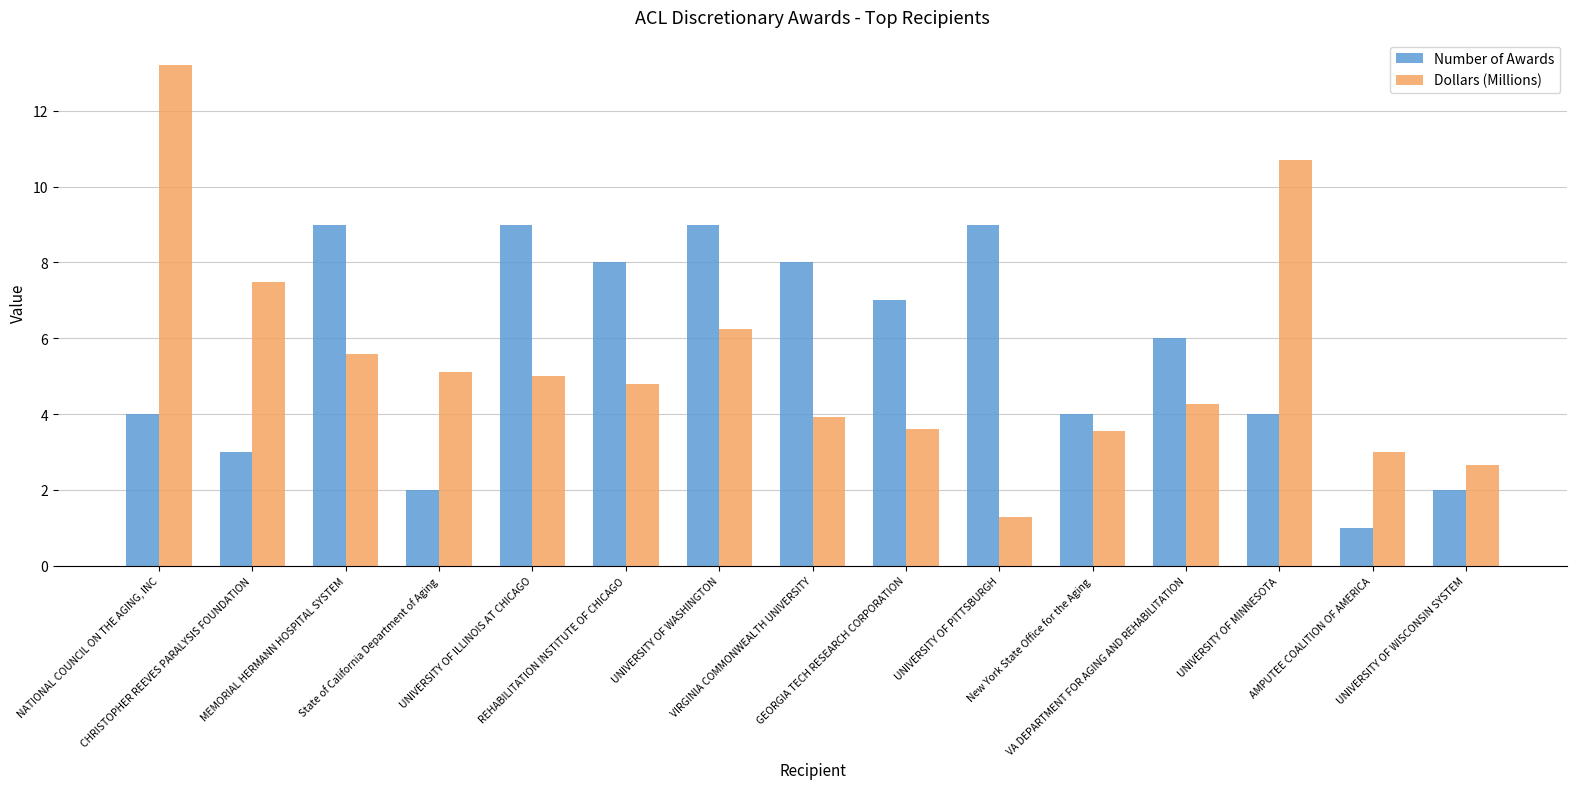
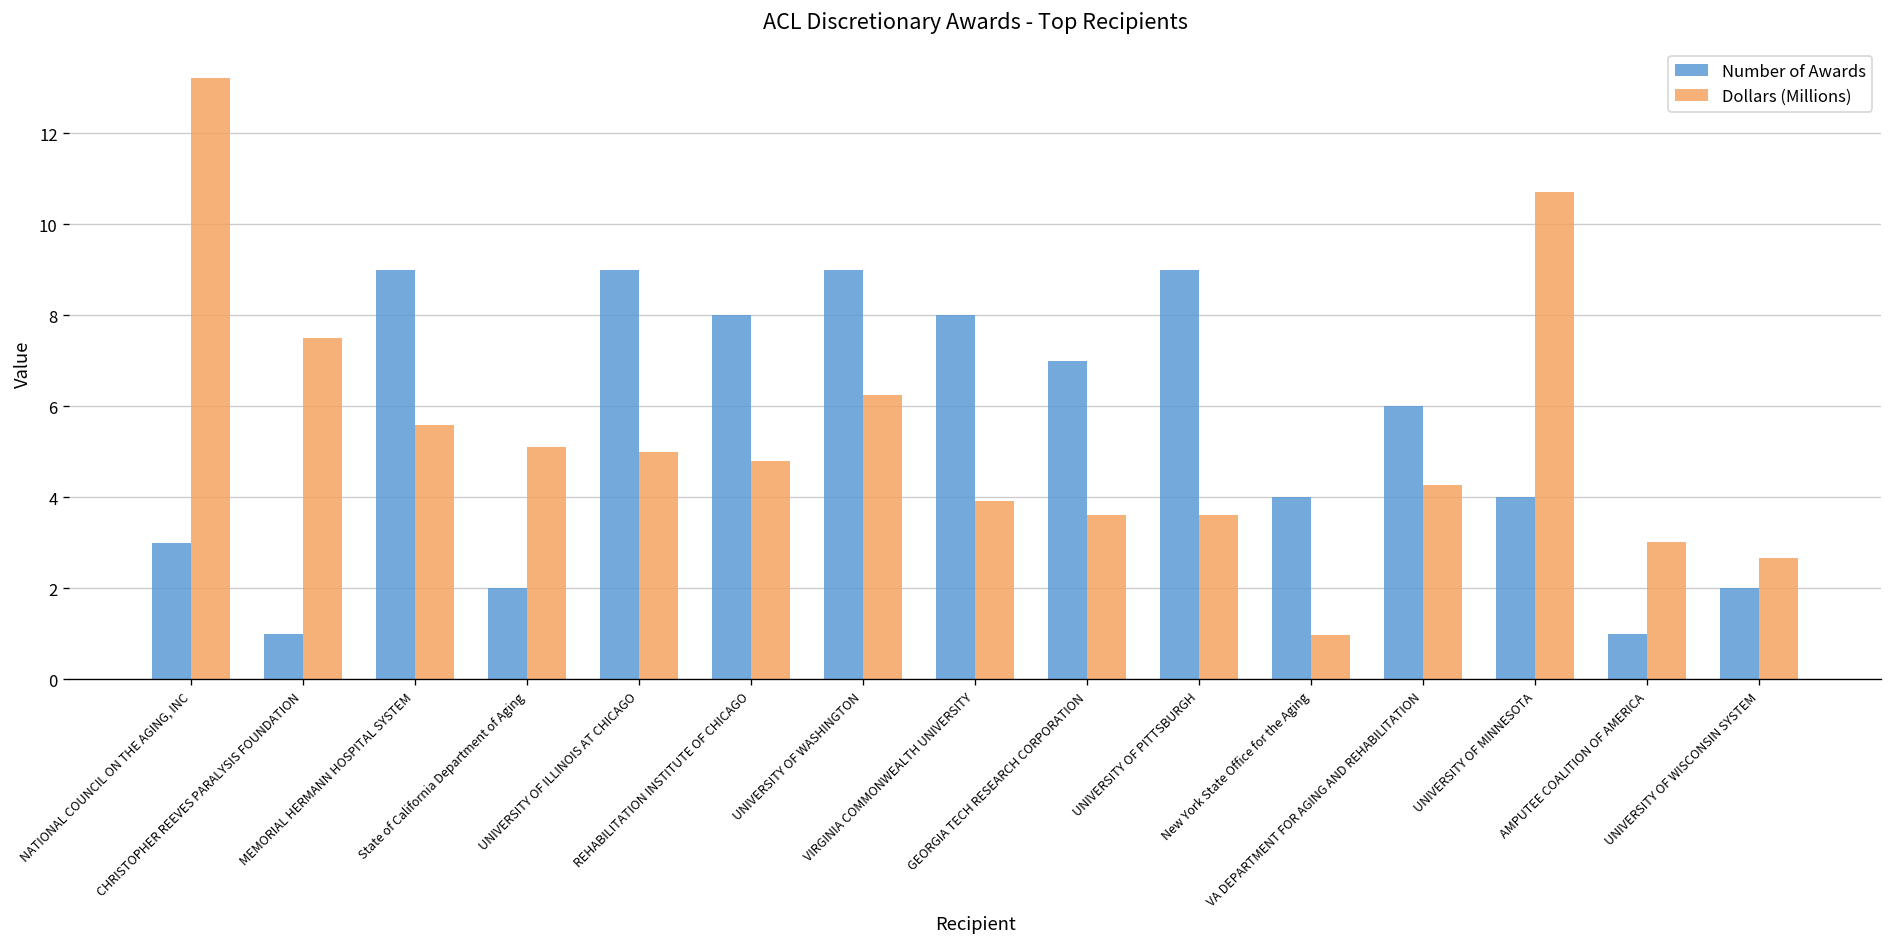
Number of Awards, NATIONAL COUNCIL ON THE AGING, INC: 4 -> 3
Number of Awards, CHRISTOPHER REEVES PARALYSIS FOUNDATION: 3 -> 1
Dollars (Millions), UNIVERSITY OF PITTSBURGH: 1.3 -> 3.6
Dollars (Millions), New York State Office for the Aging: 3.6 -> 1.0
